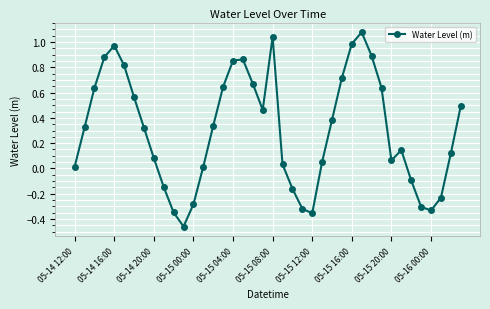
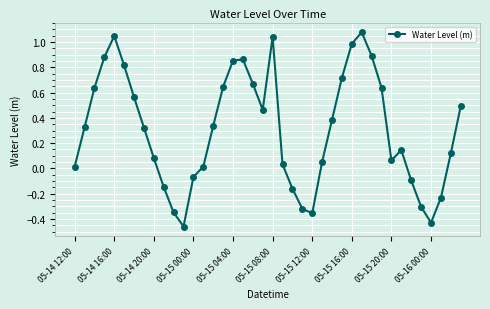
05-14 16:00: 0.97 -> 1.05
05-15 00:00: -0.28 -> -0.07
05-16 00:00: -0.33 -> -0.43
